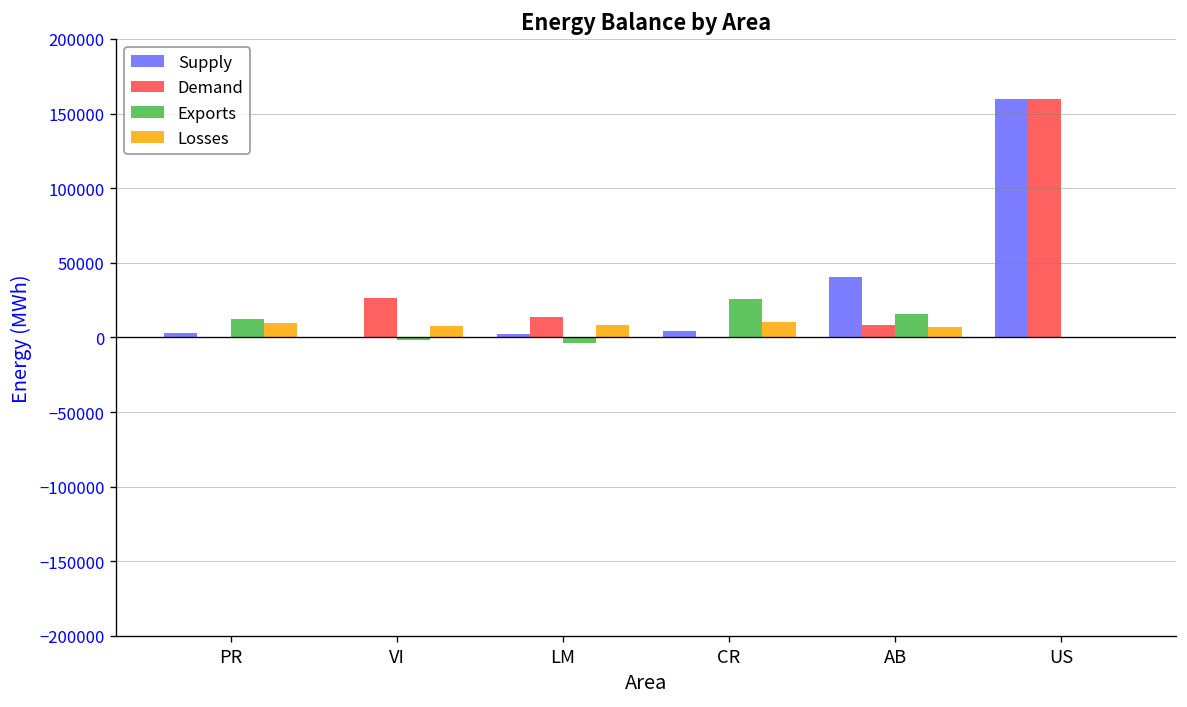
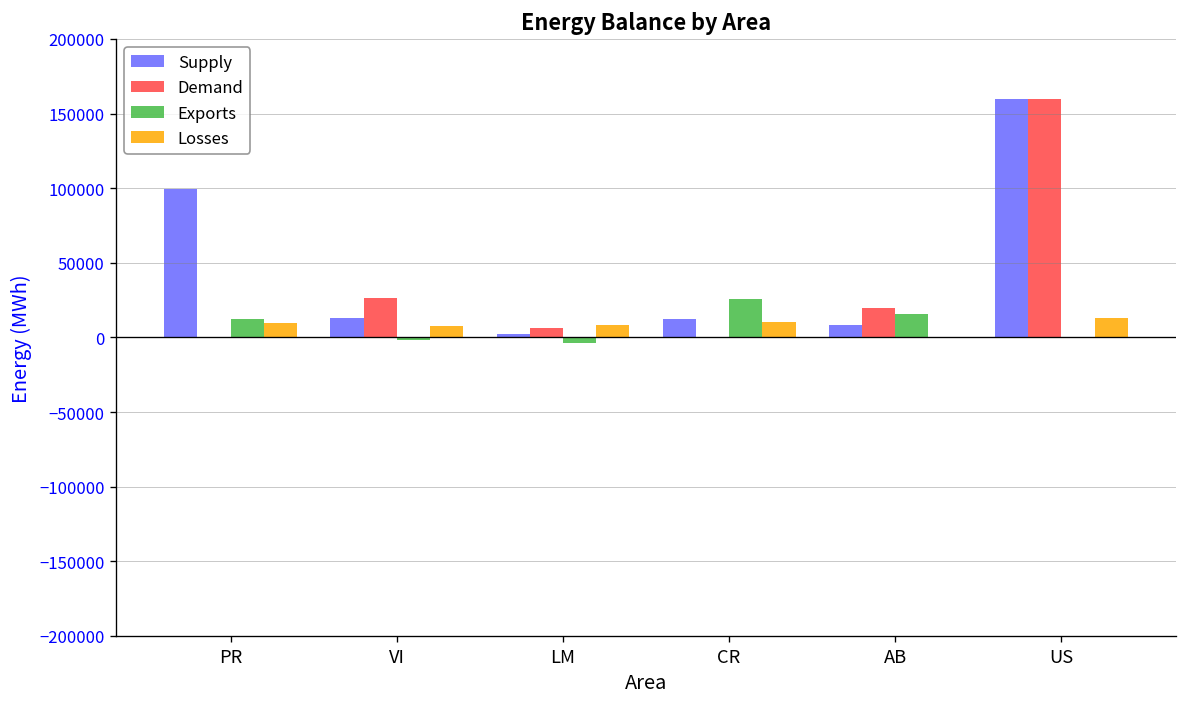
Supply, PR: 3000 -> 99000
Supply, VI: 0 -> 13000
Demand, LM: 14000 -> 6000
Supply, CR: 4000 -> 12000
Supply, AB: 40000 -> 8000
Demand, AB: 8000 -> 20000
Losses, AB: 7000 -> 0
Losses, US: 0 -> 13000
